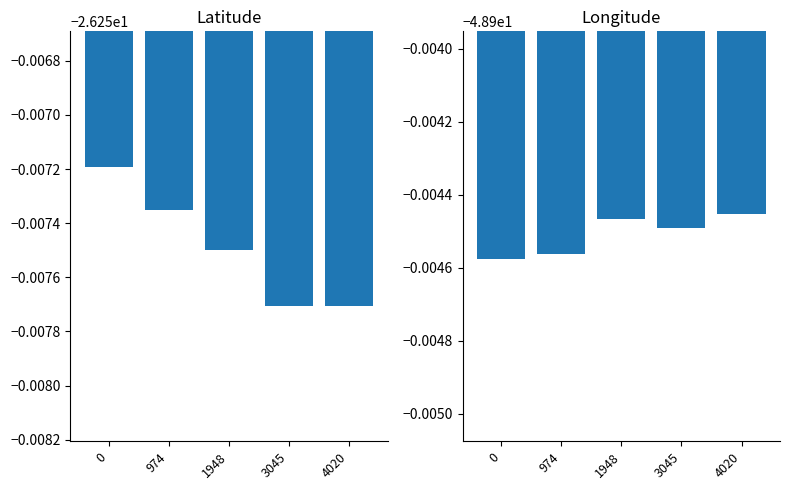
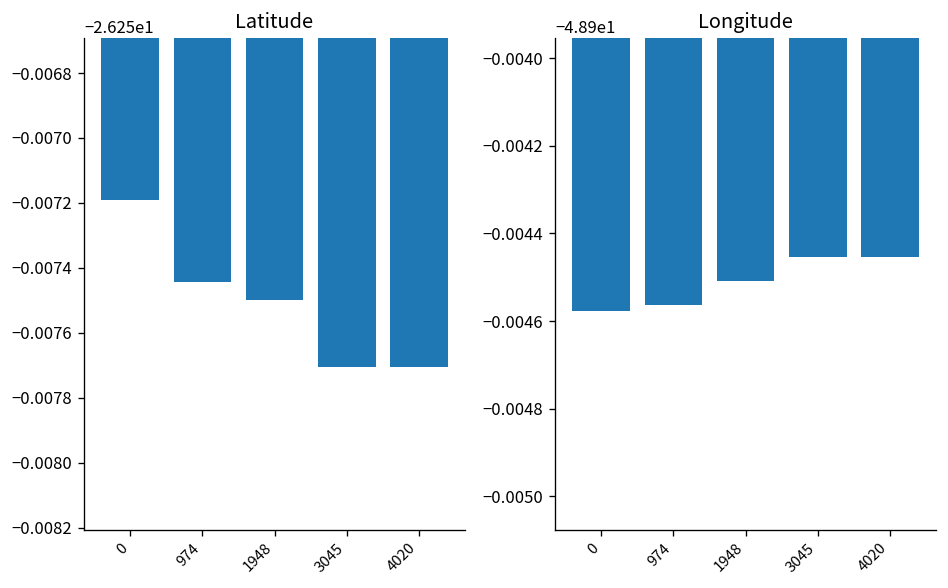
Latitude, 974: -26.25735 -> -26.25744
Longitude, 1948: -48.90447 -> -48.90451
Longitude, 3045: -48.90449 -> -48.90445
